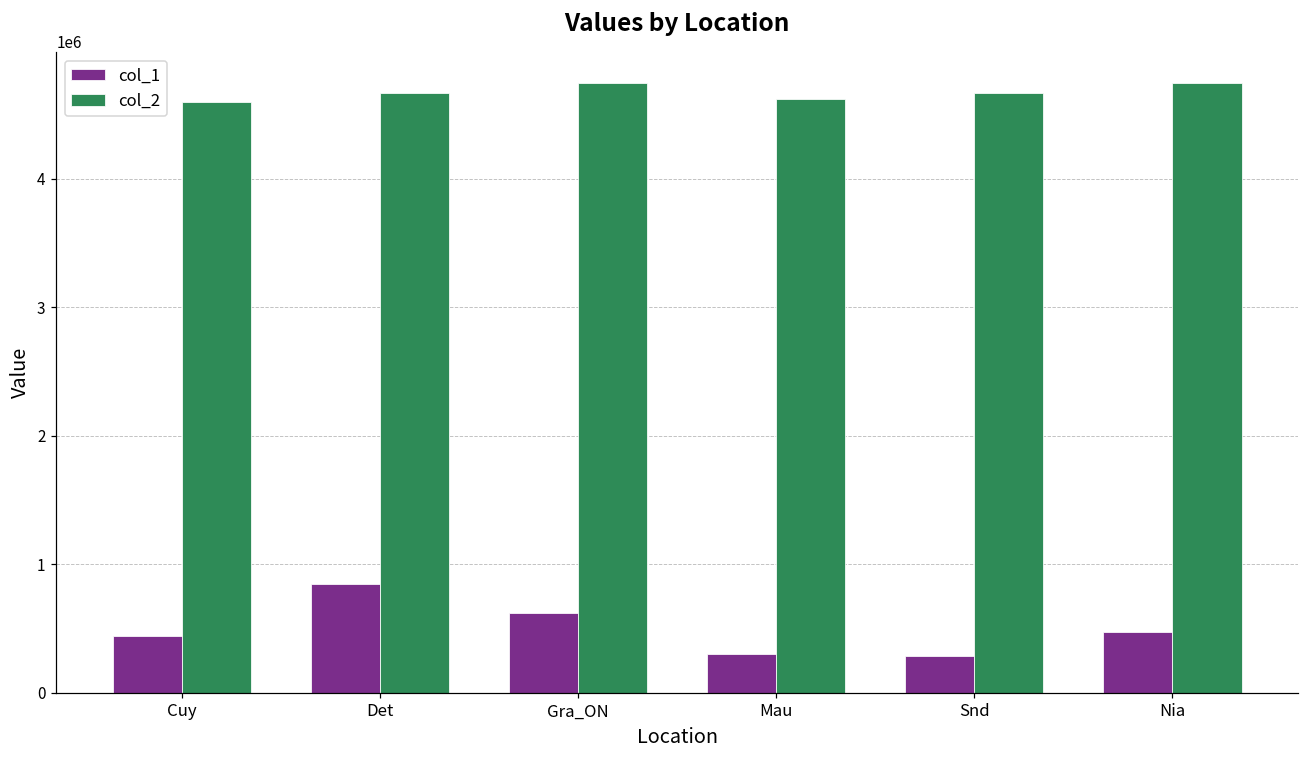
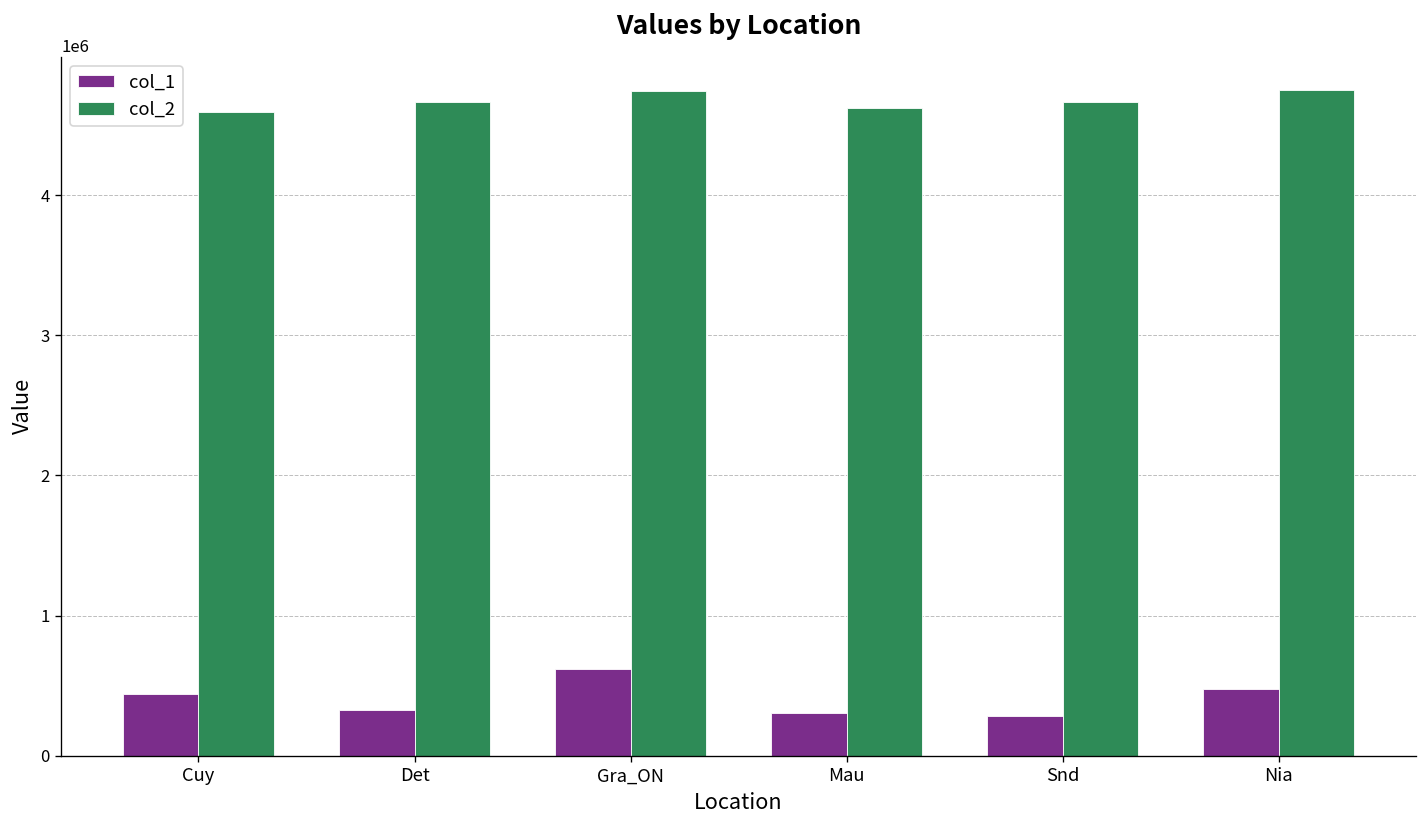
col_1, Det: 850000 -> 320000
